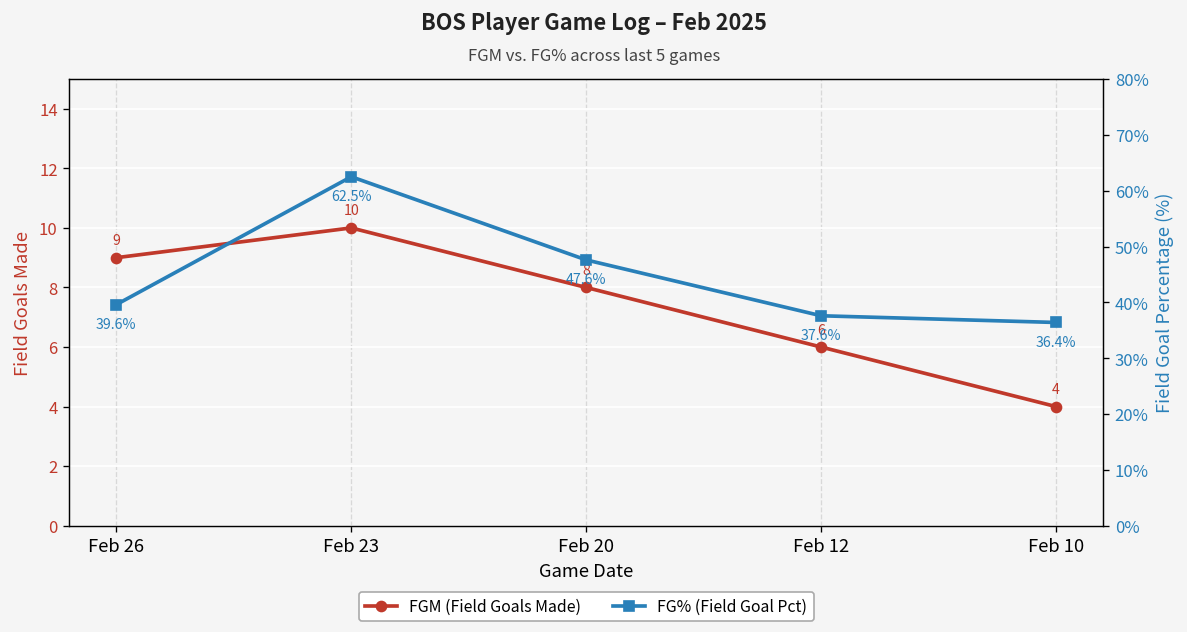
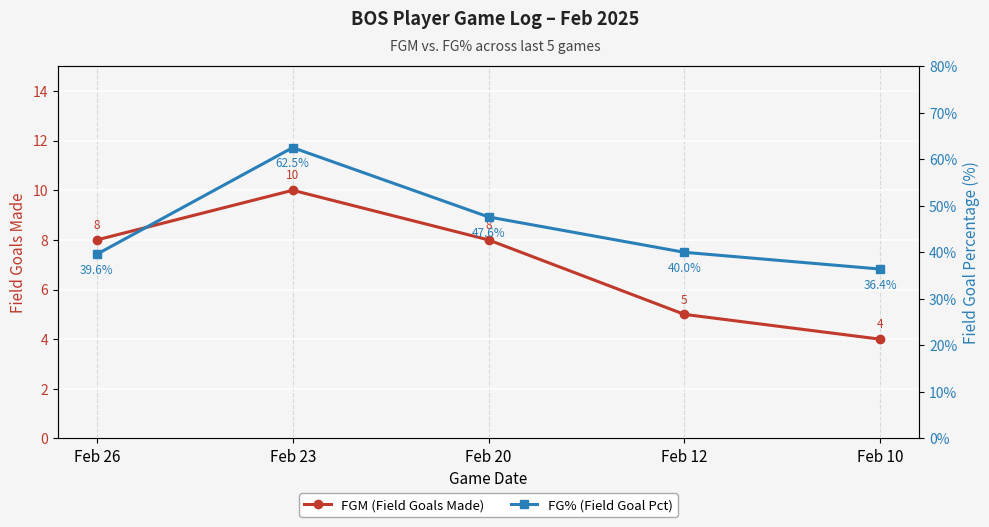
FGM (Field Goals Made), Feb 26: 9 -> 8
FGM (Field Goals Made), Feb 12: 6 -> 5
FG% (Field Goal Pct), Feb 12: 37.6% -> 40.0%
